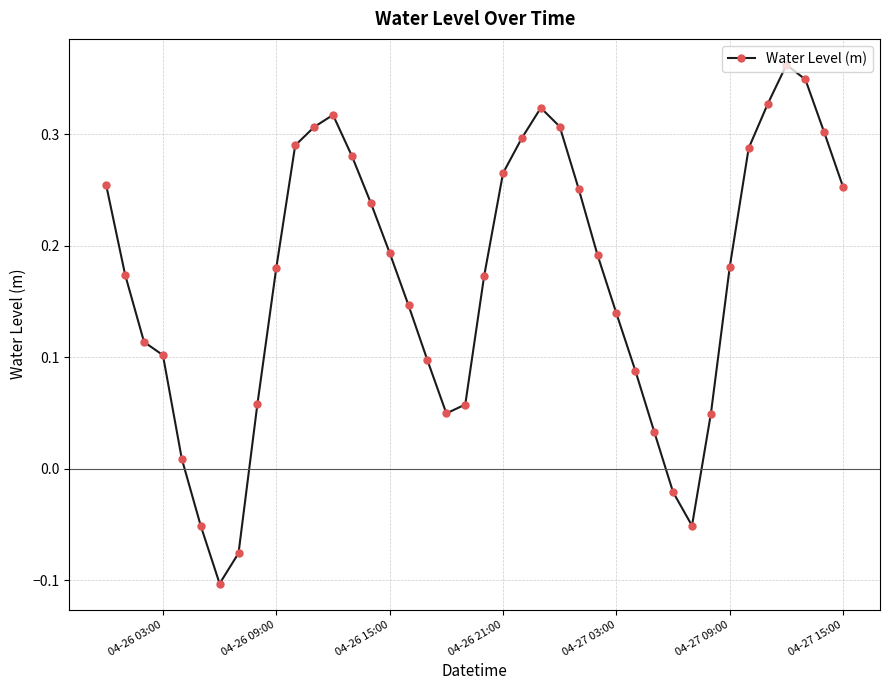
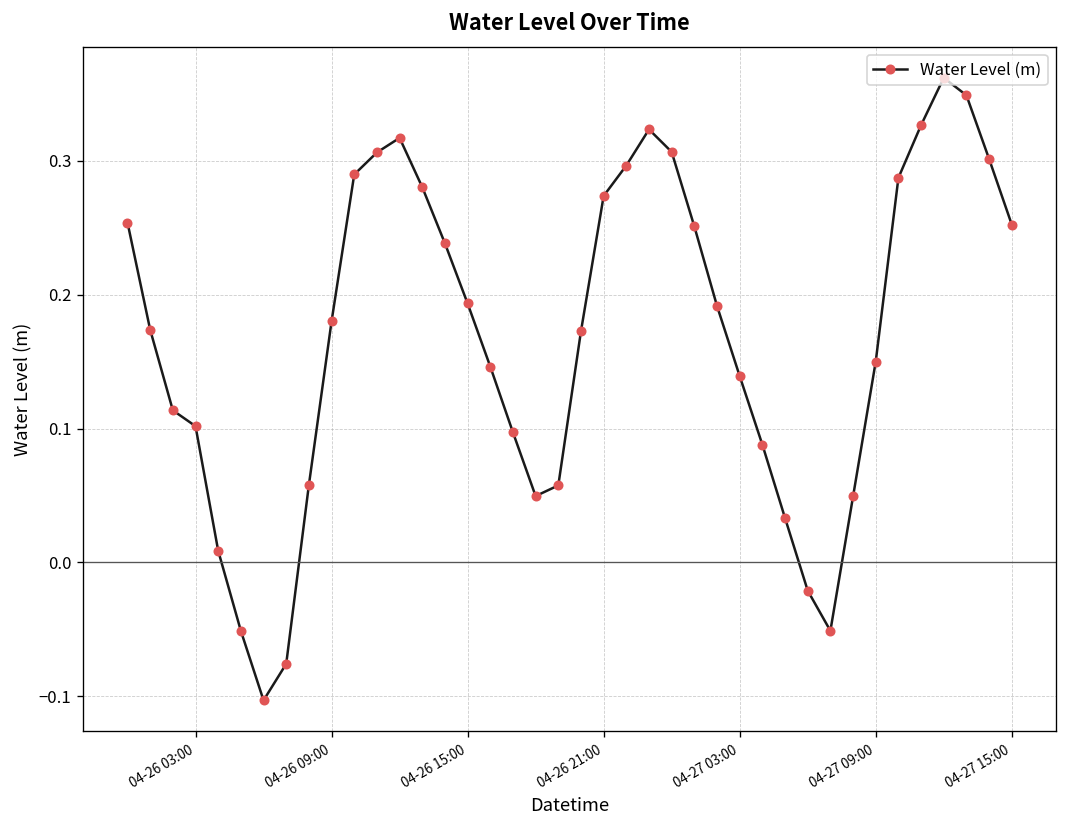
04-26 21:00: 0.265 -> 0.274
04-27 09:00: 0.181 -> 0.150
